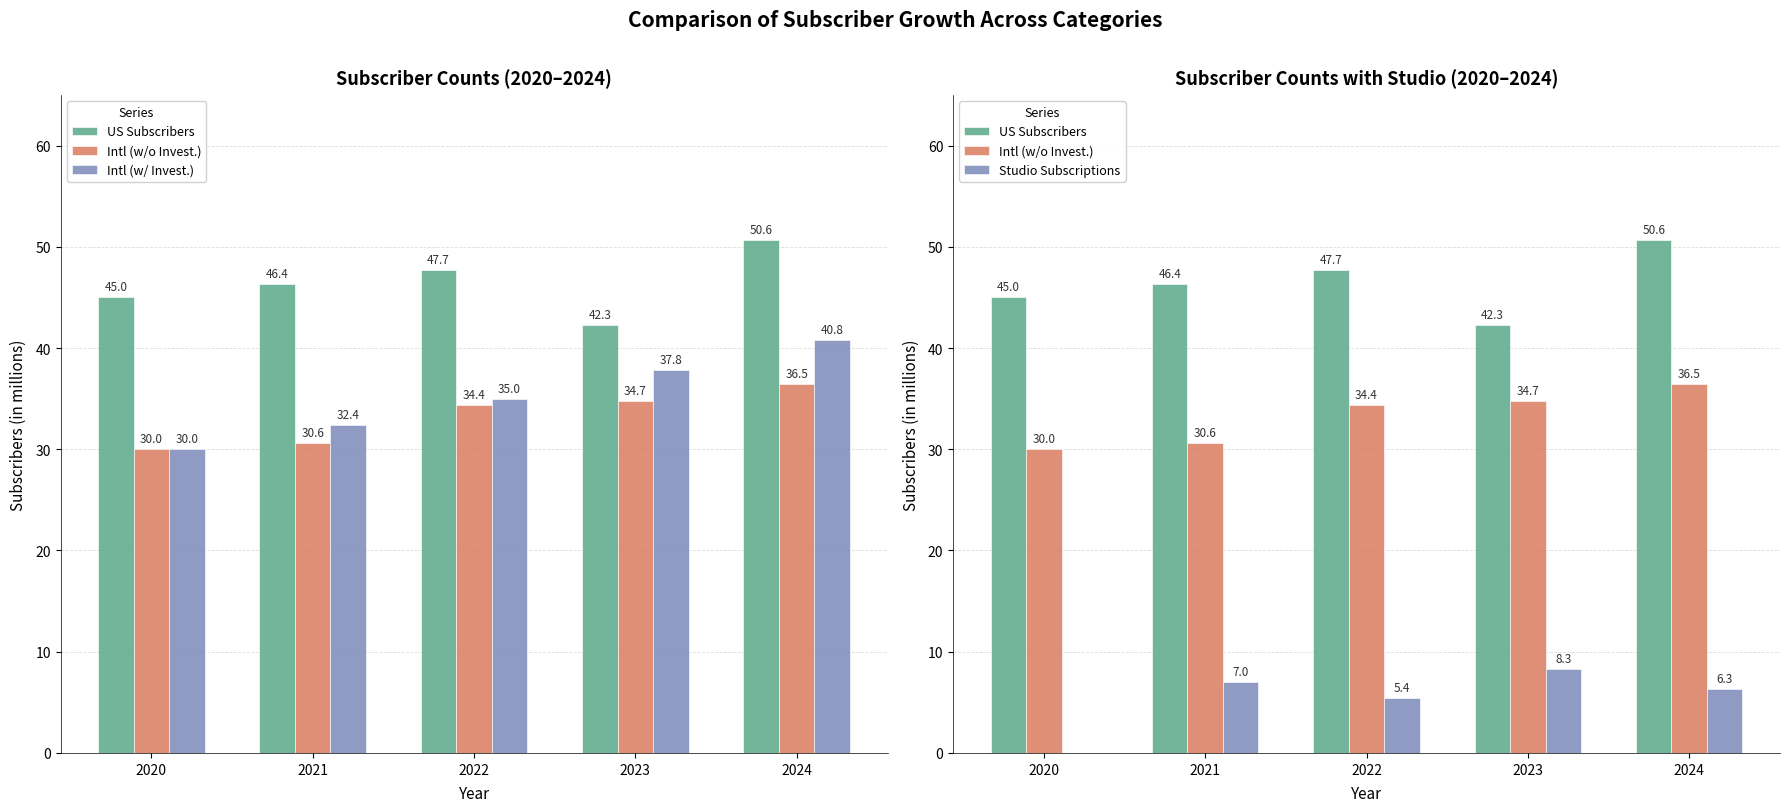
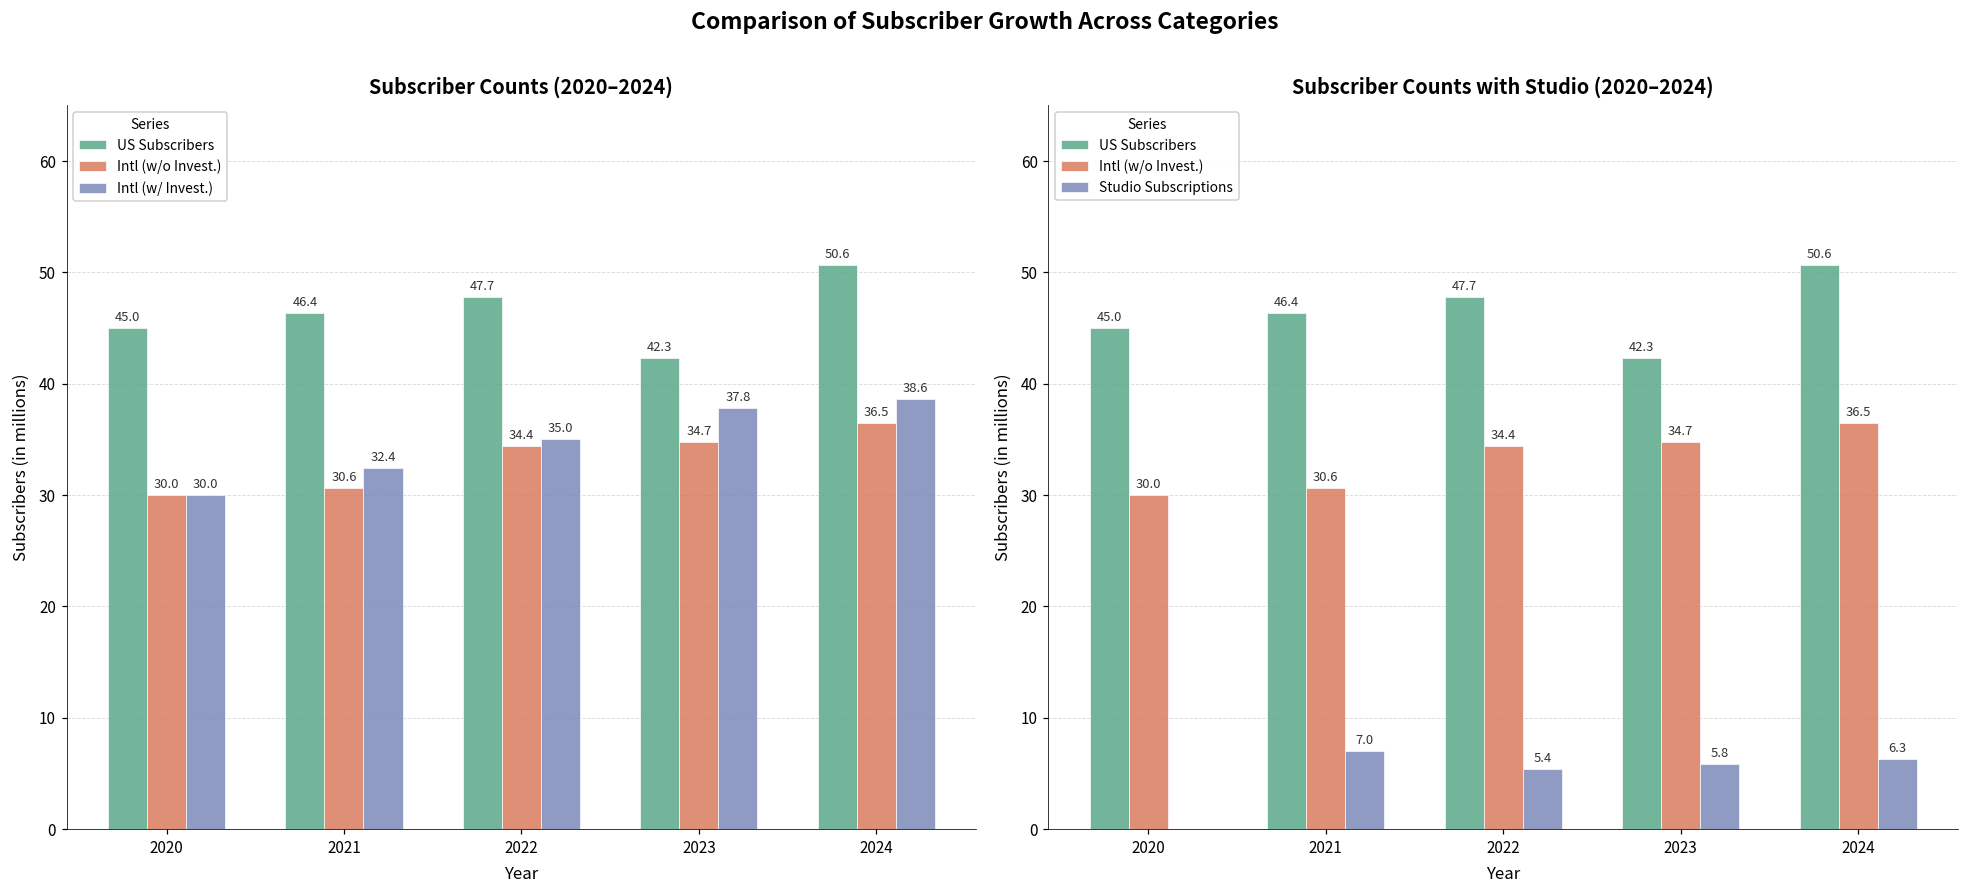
Subscriber Counts (2020–2024), Intl (w/ Invest.), 2024: 40.8 -> 38.6
Subscriber Counts with Studio (2020–2024), Studio Subscriptions, 2023: 8.3 -> 5.8
